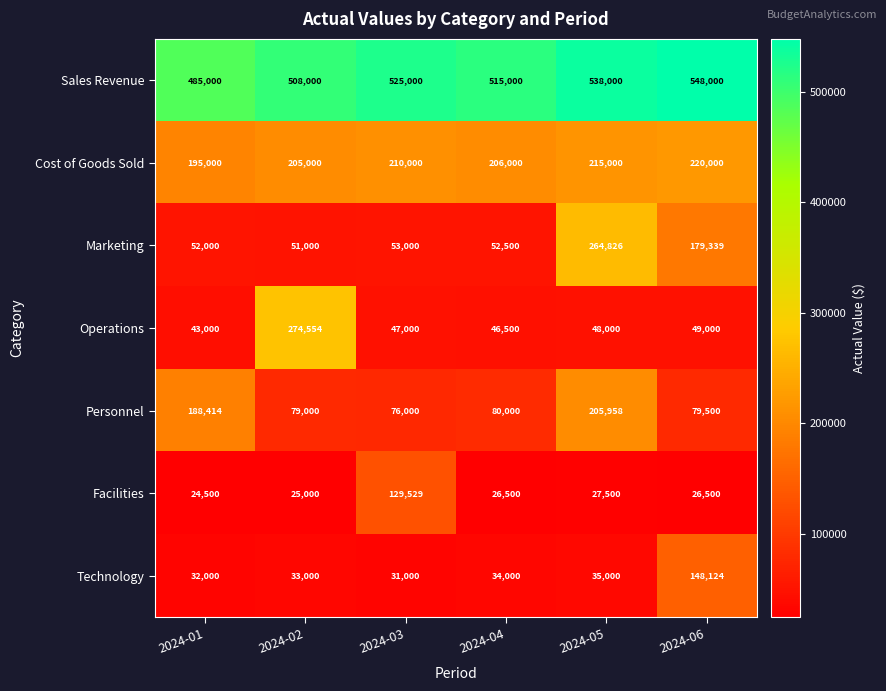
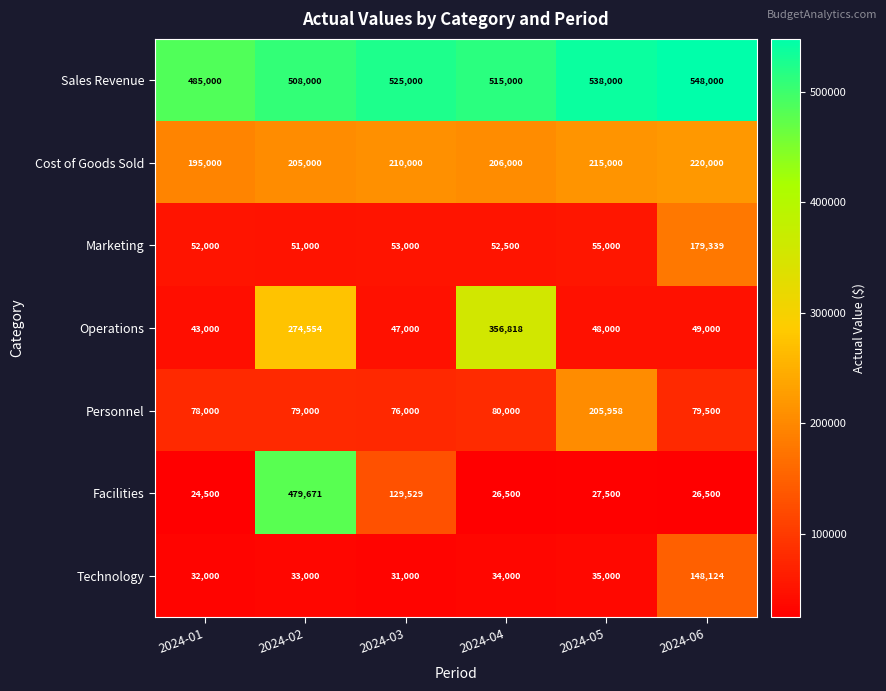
Marketing, 2024-05: 264,826 -> 55,000
Operations, 2024-04: 46,500 -> 356,818
Personnel, 2024-01: 188,414 -> 78,000
Facilities, 2024-02: 25,000 -> 479,671
